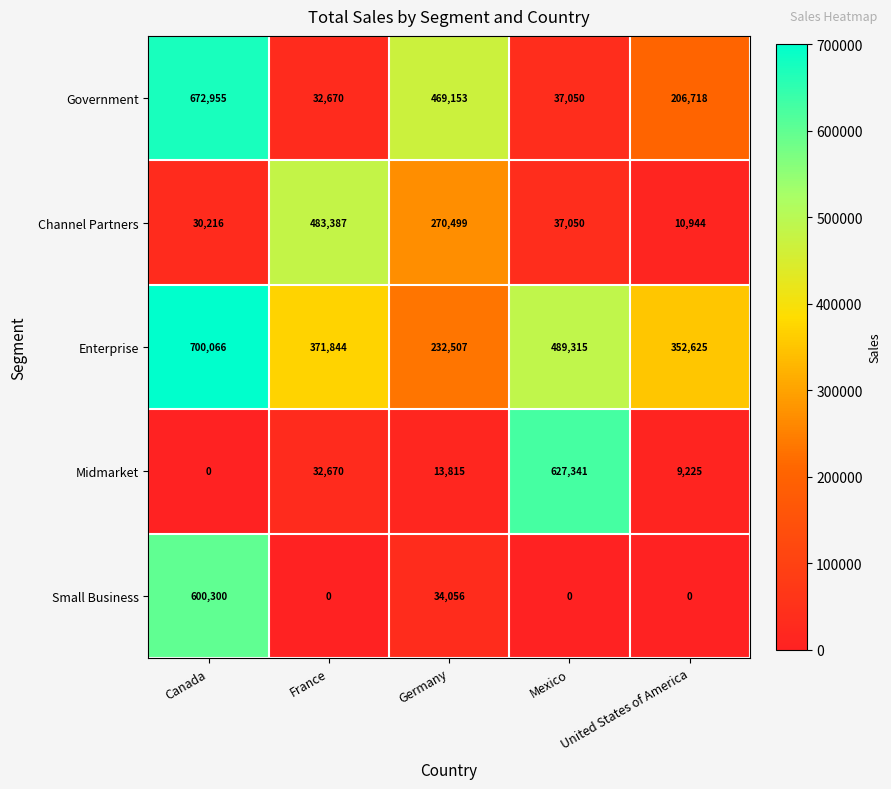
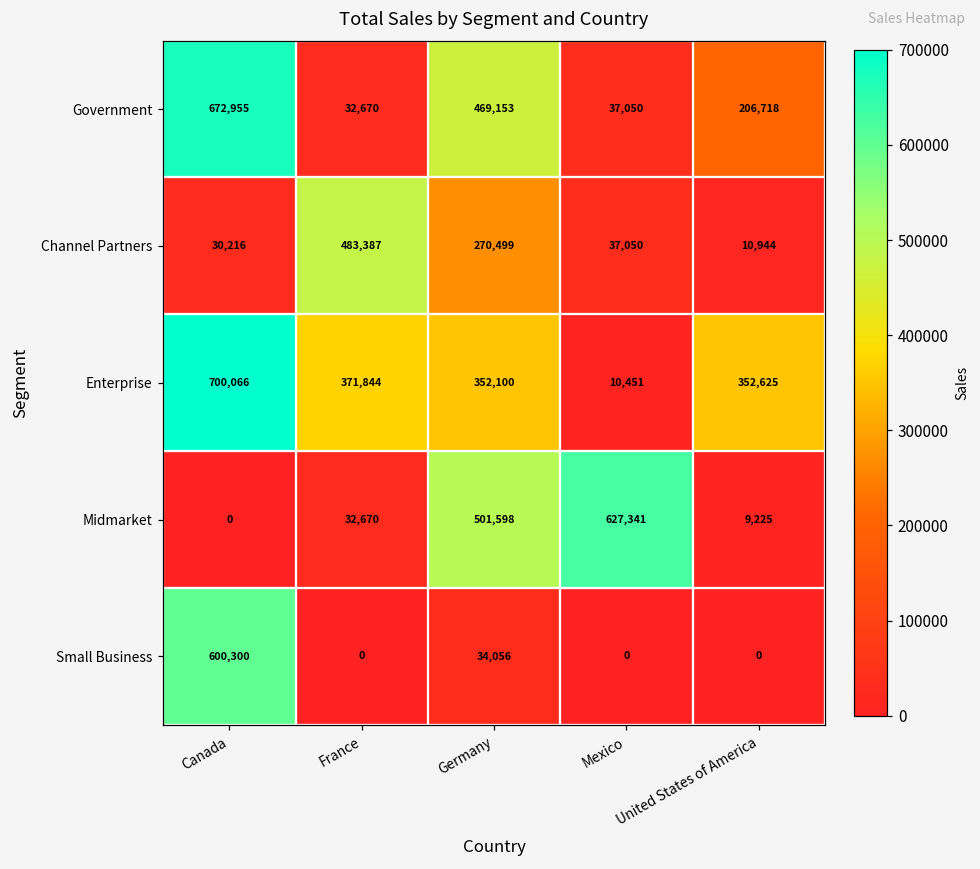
Enterprise, Germany: 232,507 -> 352,100
Enterprise, Mexico: 489,315 -> 10,451
Midmarket, Germany: 13,815 -> 501,598
